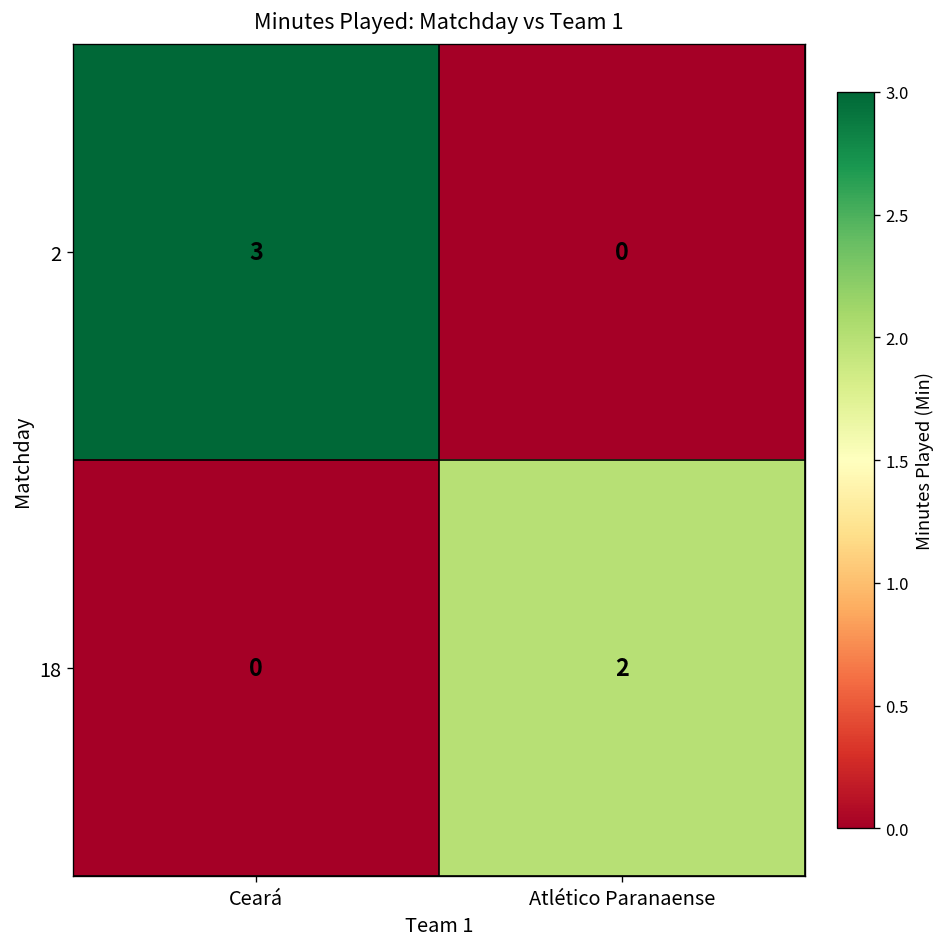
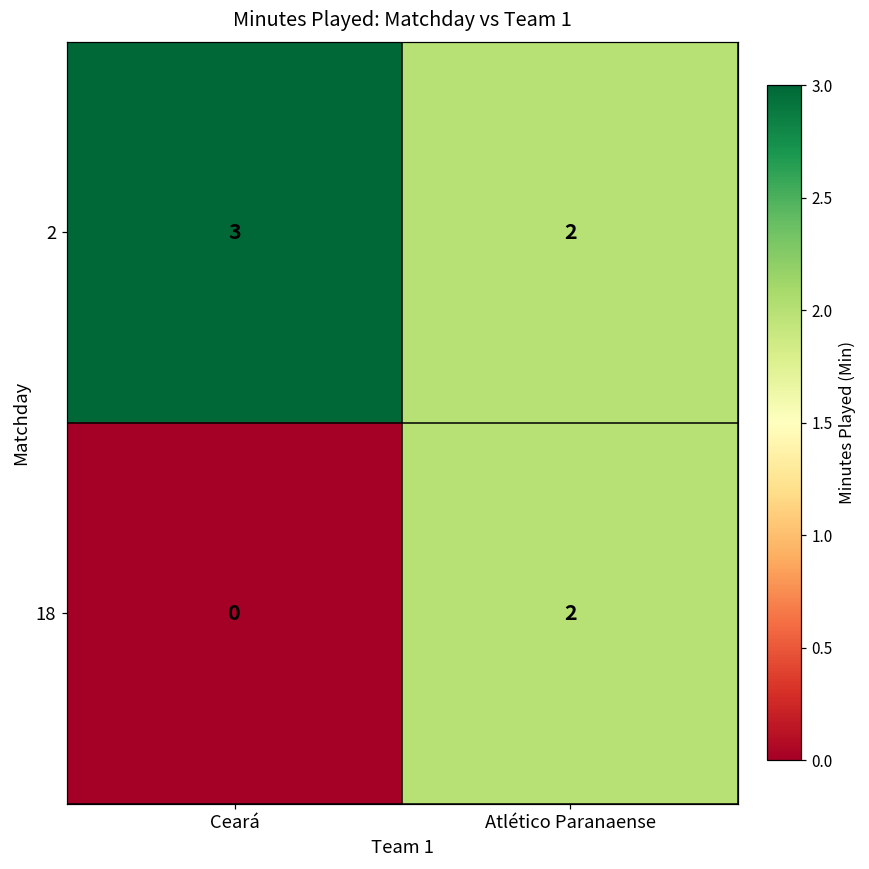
2, Atlético Paranaense: 0 -> 2
